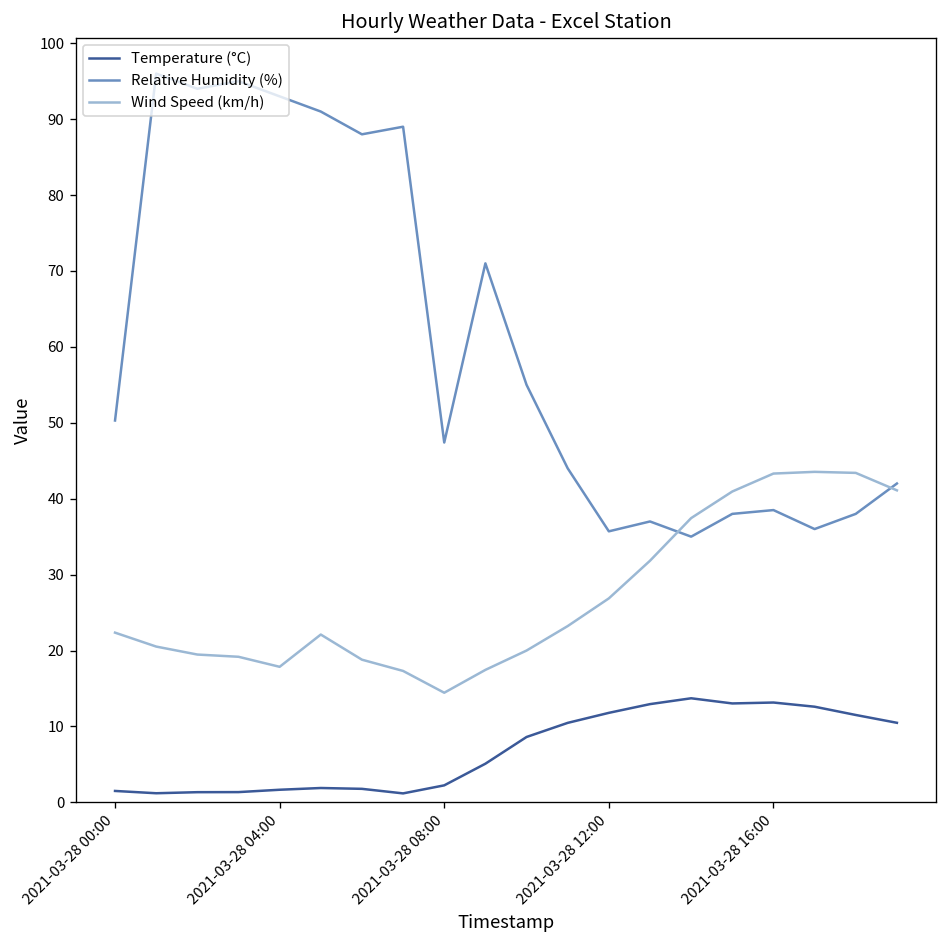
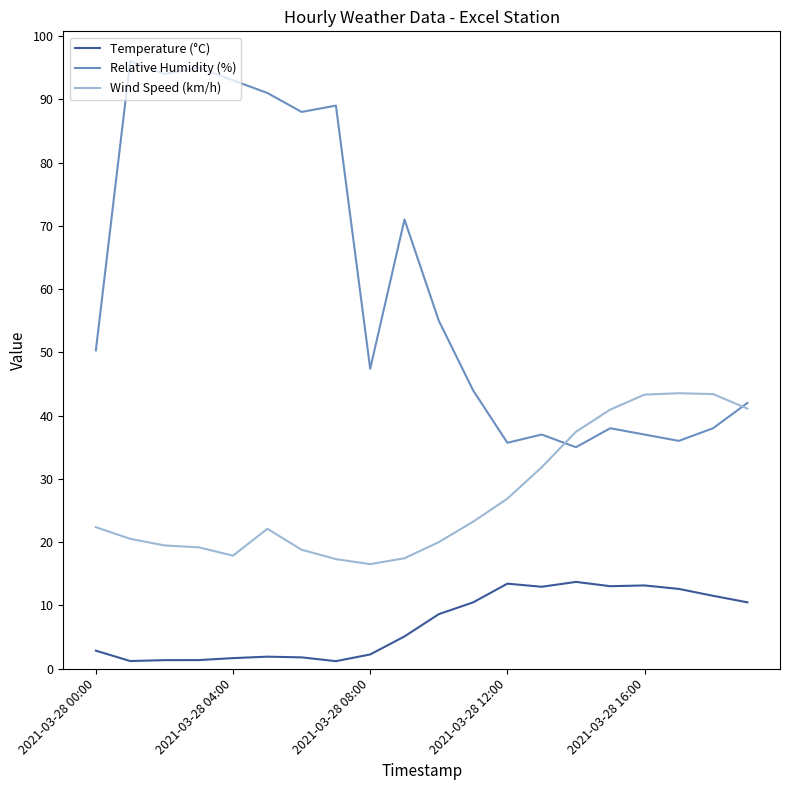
Temperature (°C), 2021-03-28 00:00: 2 -> 3
Wind Speed (km/h), 2021-03-28 08:00: 14 -> 17
Temperature (°C), 2021-03-28 12:00: 12 -> 13
Relative Humidity (%), 2021-03-28 16:00: 39 -> 37
